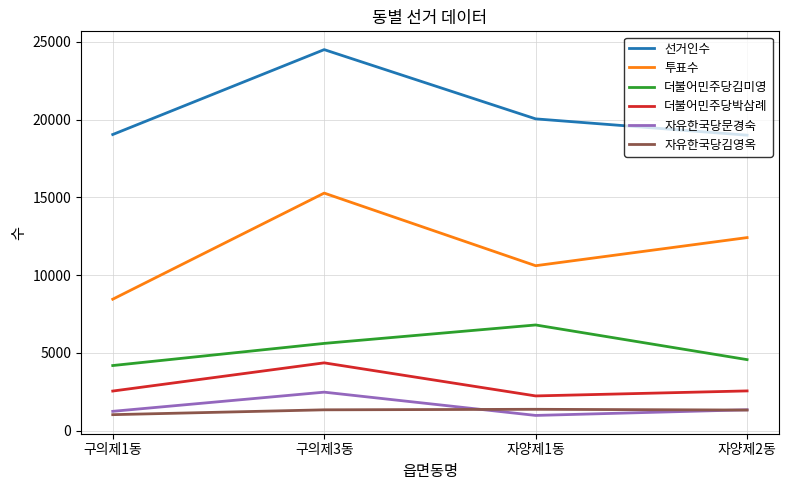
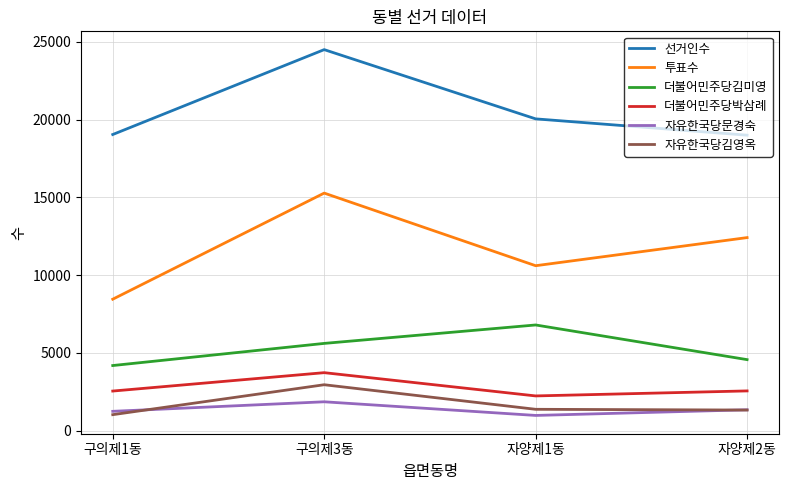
더불어민주당박삼례, 구의제3동: 4400 -> 3700
자유한국당문경숙, 구의제3동: 2500 -> 1900
자유한국당김영옥, 구의제3동: 1300 -> 3000
